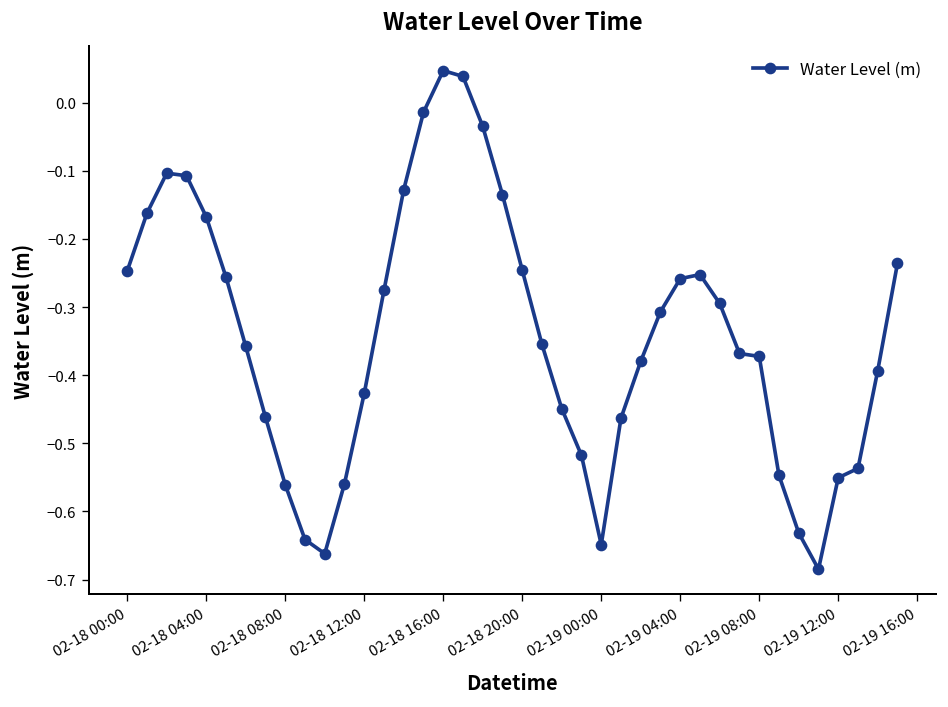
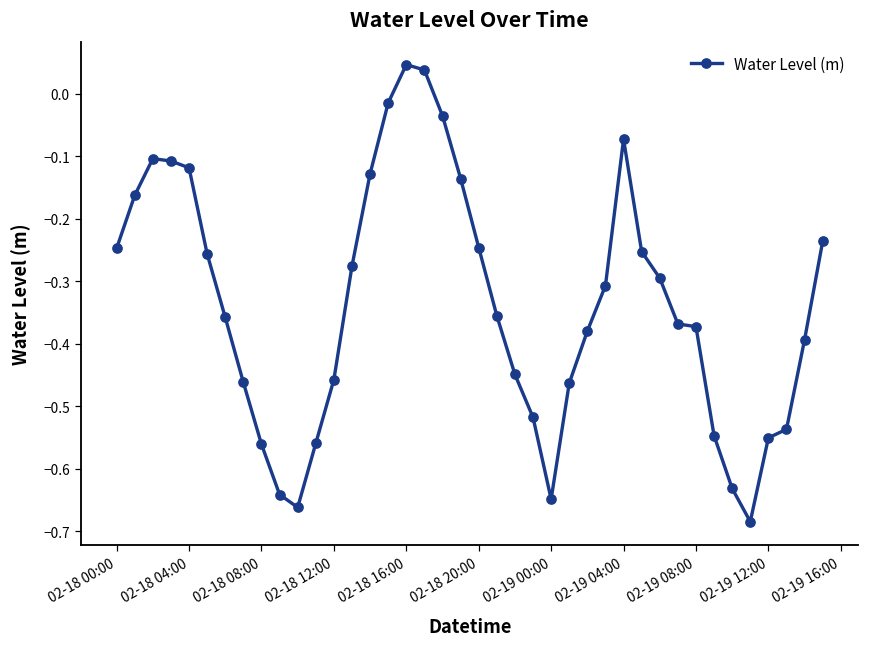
02-18 04:00: -0.17 -> -0.12
02-18 12:00: -0.43 -> -0.46
02-19 04:00: -0.26 -> -0.07
